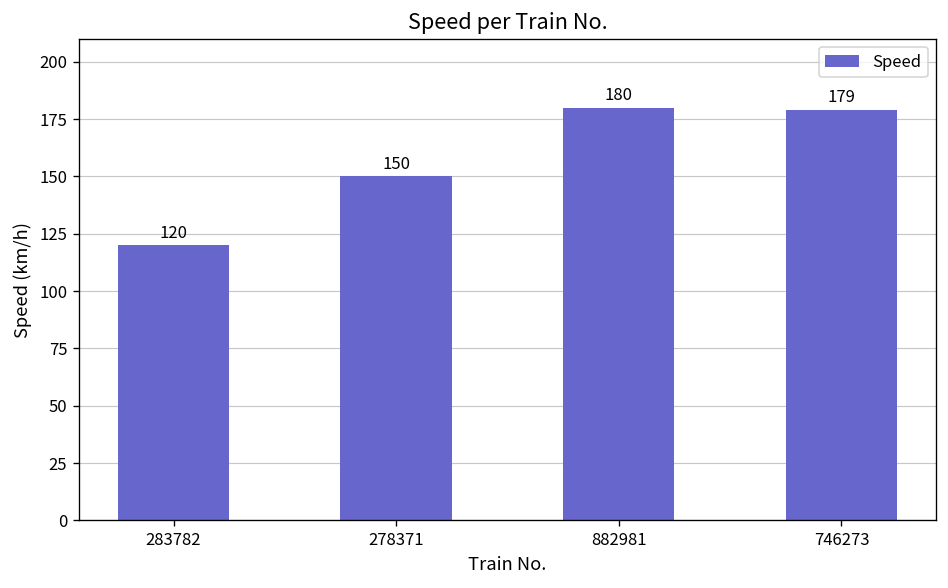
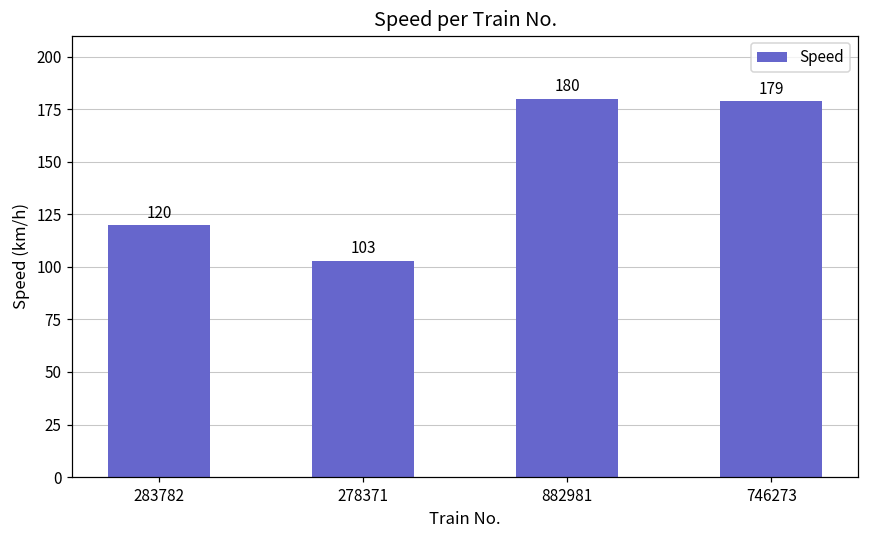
278371: 150 -> 103
